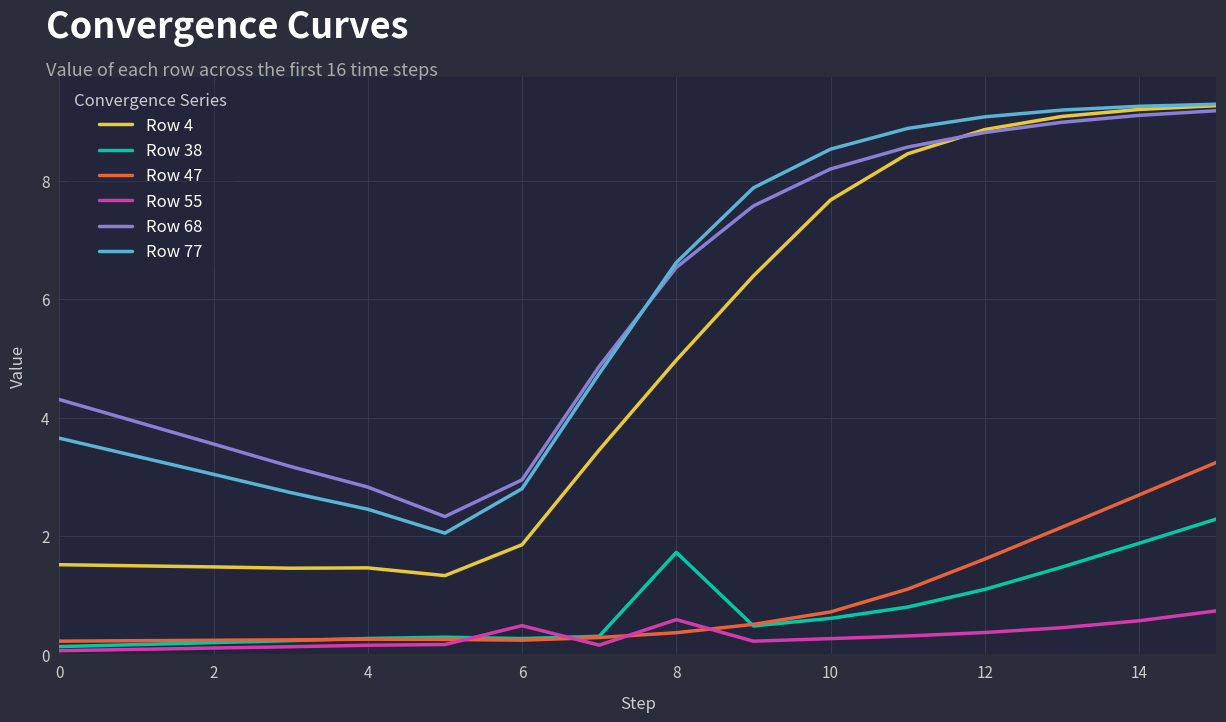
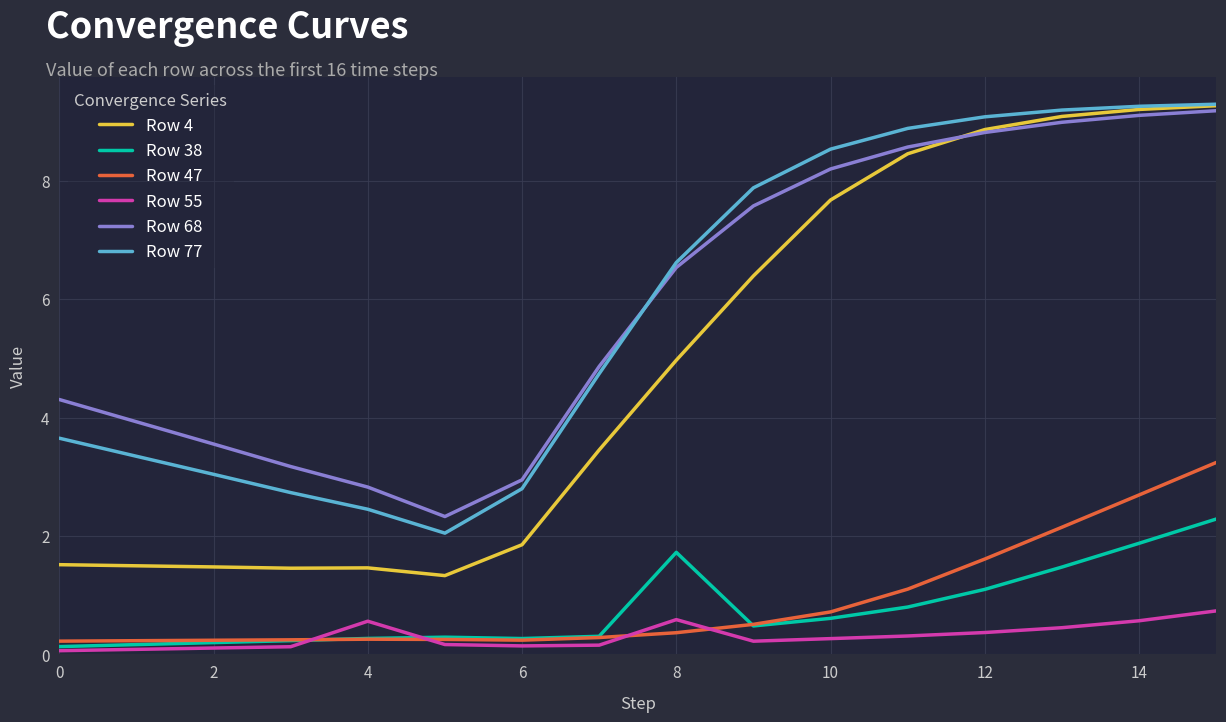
Row 55, 4: 0.2 -> 0.6
Row 55, 6: 0.5 -> 0.1
